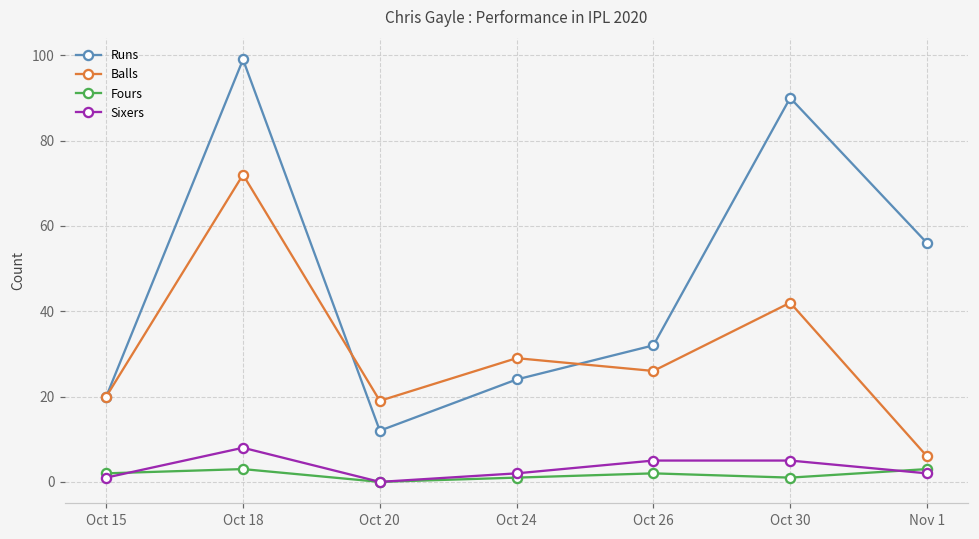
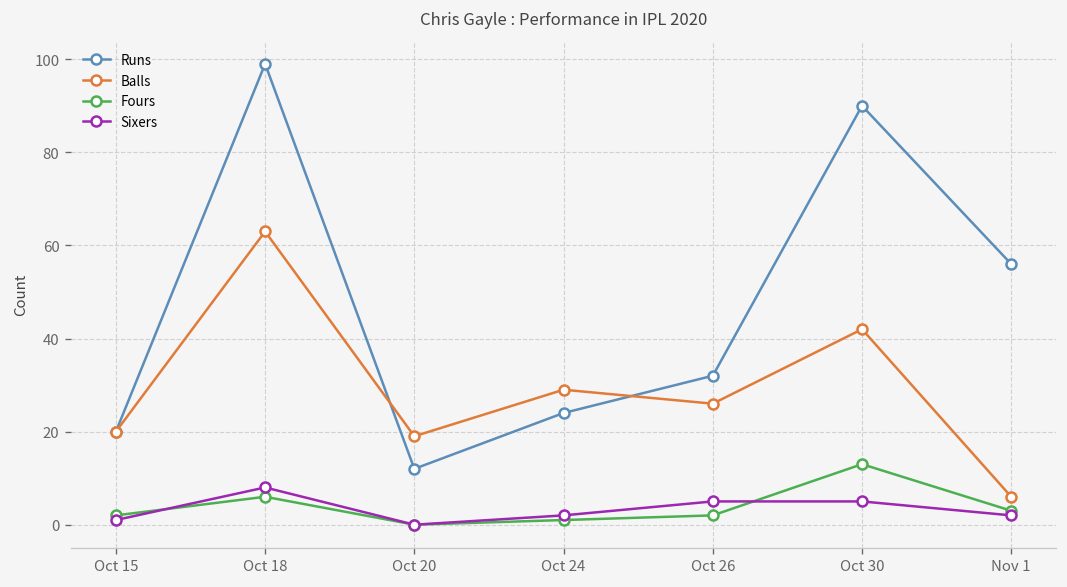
Balls, Oct 18: 72 -> 63
Fours, Oct 18: 3 -> 6
Fours, Oct 30: 1 -> 13
